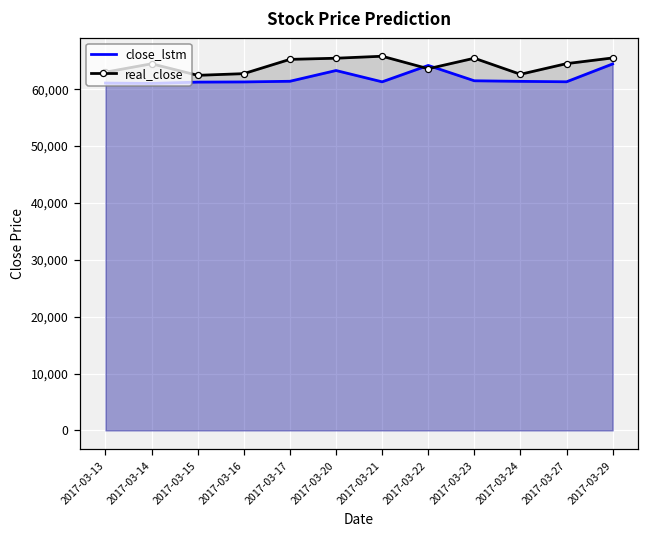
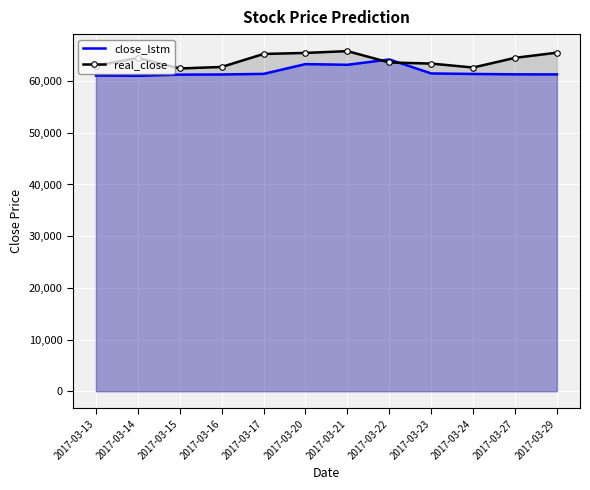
close_lstm, 2017-03-21: 61,000 -> 63,000
real_close, 2017-03-23: 65,000 -> 63,000
close_lstm, 2017-03-29: 64,000 -> 61,000
